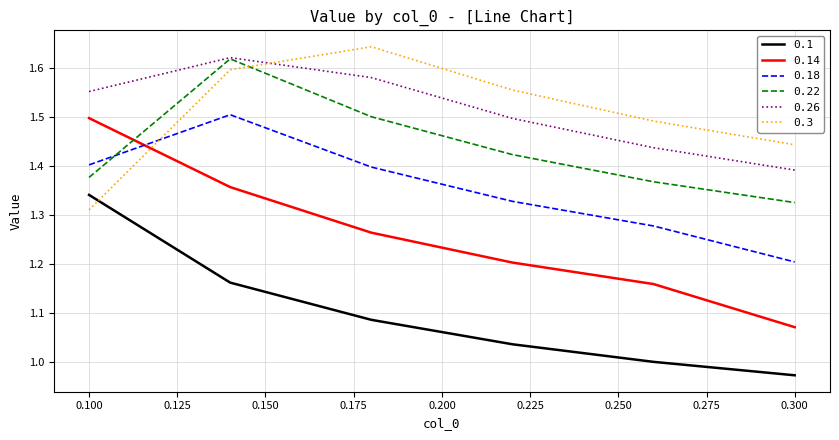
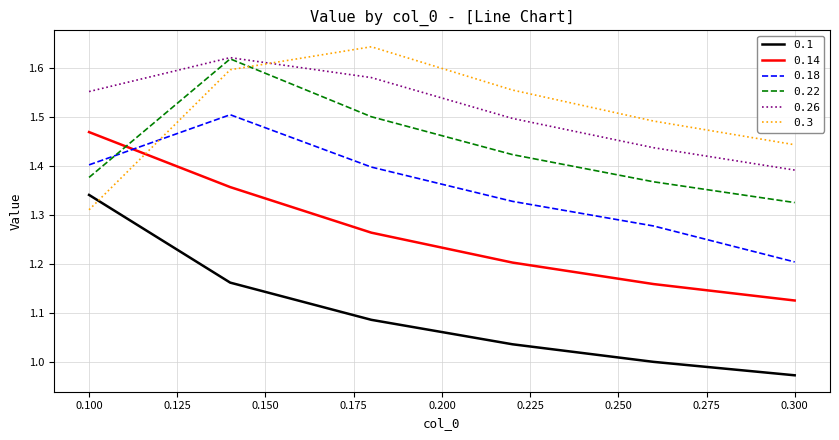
0.14, 0.100: 1.50 -> 1.47
0.14, 0.300: 1.07 -> 1.12
